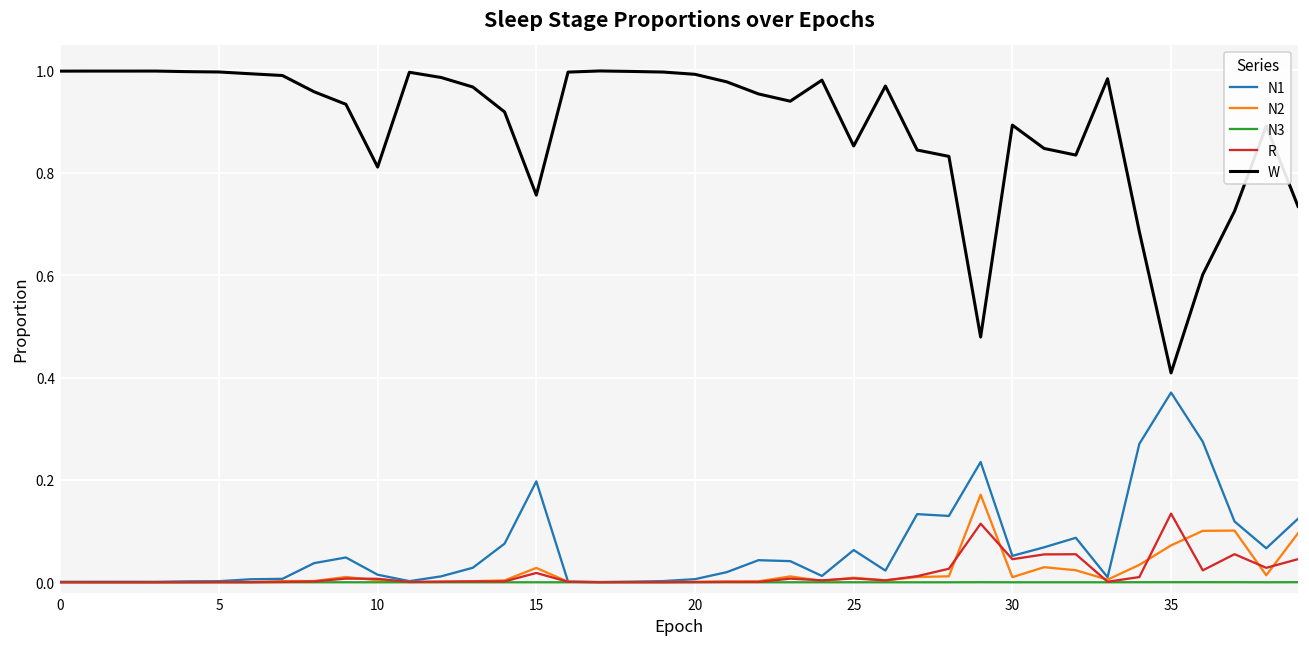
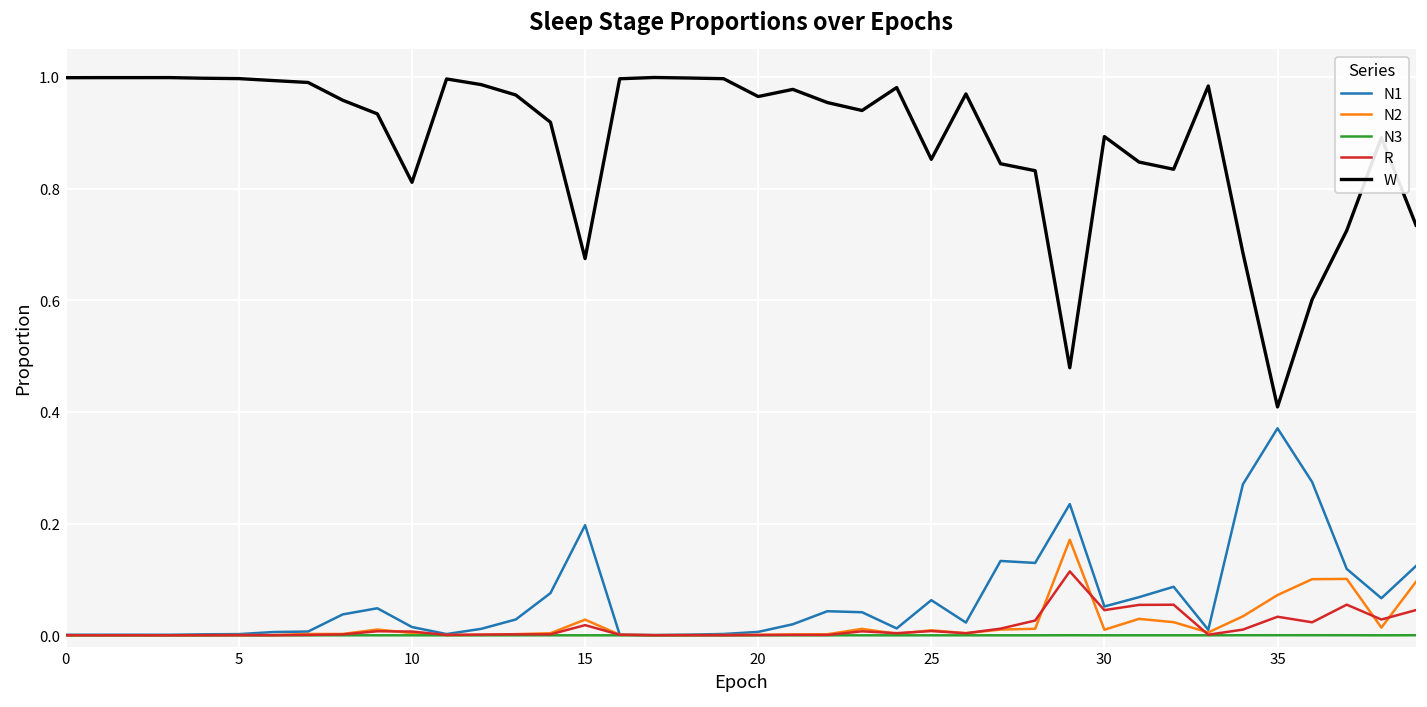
W, 15: 0.76 -> 0.67
W, 20: 0.99 -> 0.96
R, 35: 0.13 -> 0.03
